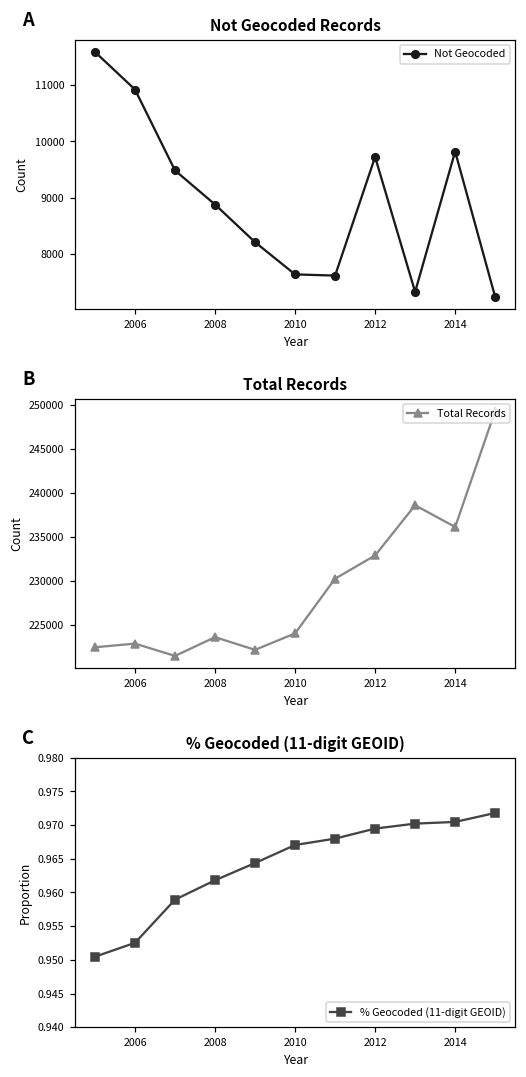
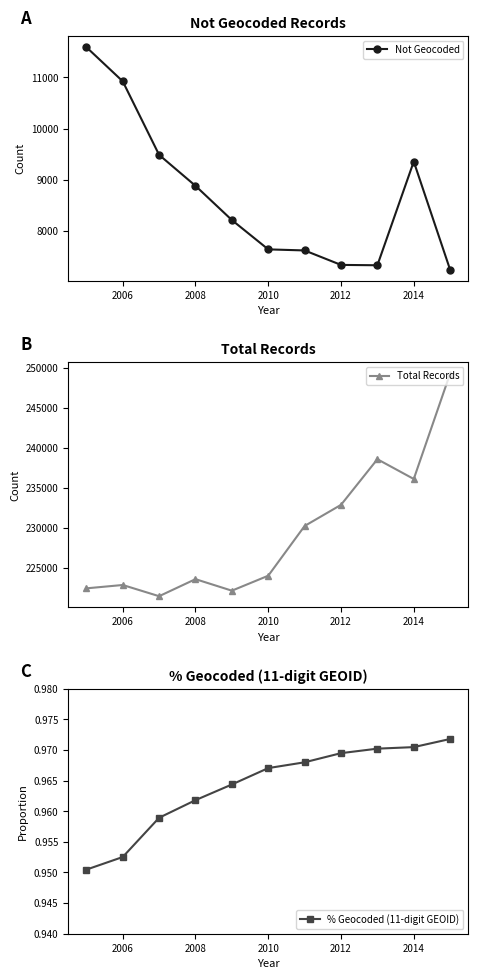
Not Geocoded Records, 2012: 9700 -> 7300
Not Geocoded Records, 2014: 9800 -> 9400
